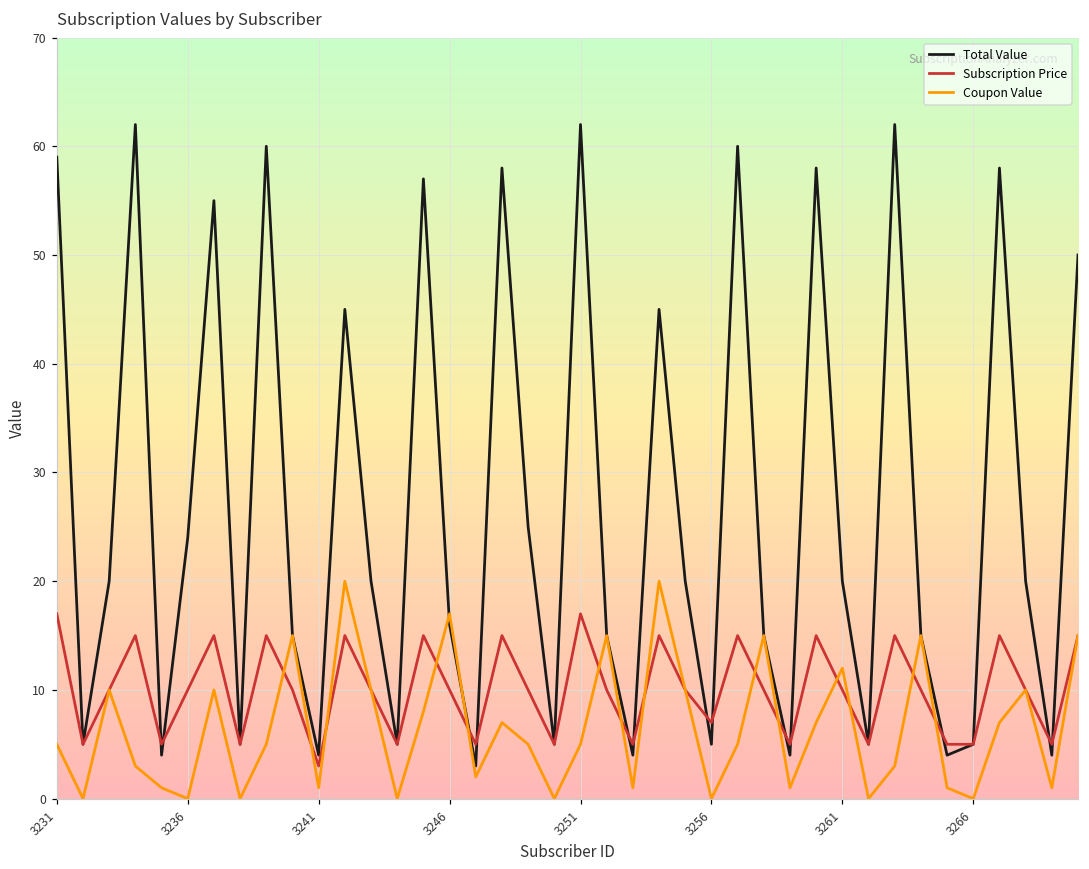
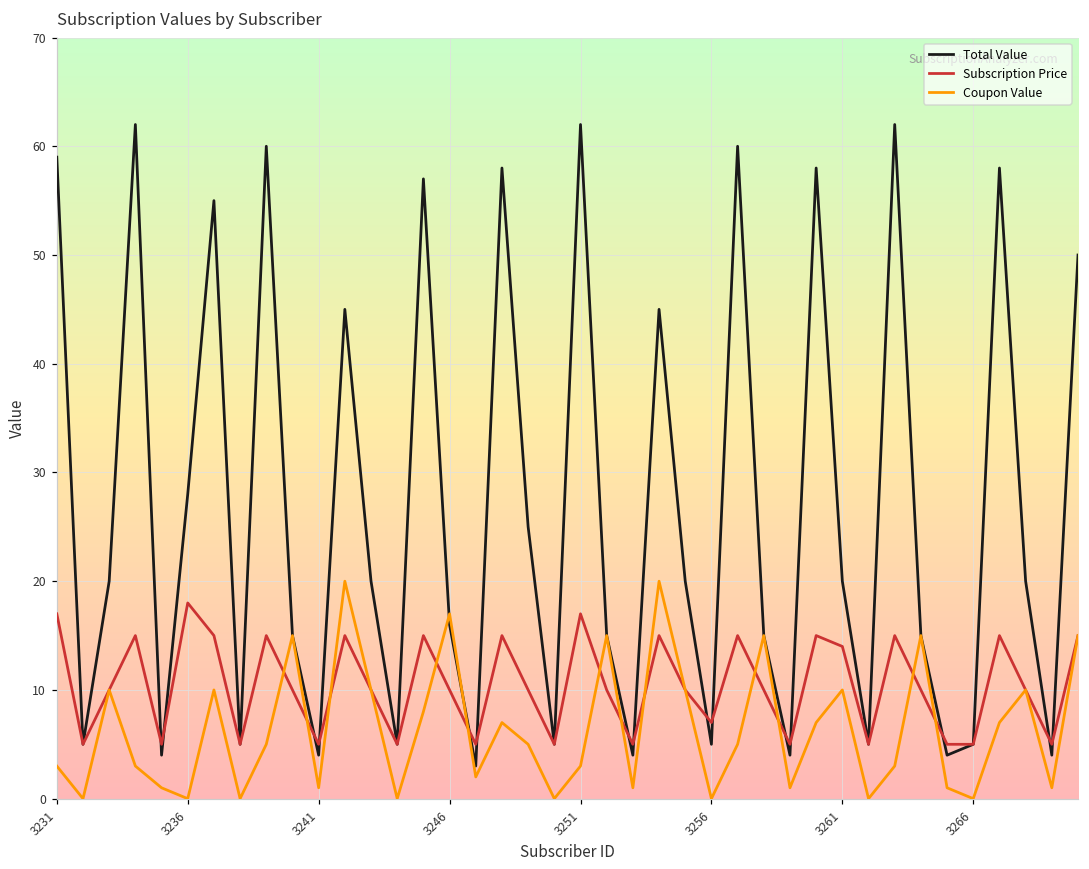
Coupon Value, 3231: 5 -> 3
Total Value, 3236: 24 -> 28
Subscription Price, 3236: 10 -> 18
Subscription Price, 3241: 3 -> 5
Coupon Value, 3251: 5 -> 3
Subscription Price, 3261: 10 -> 14
Coupon Value, 3261: 12 -> 10
